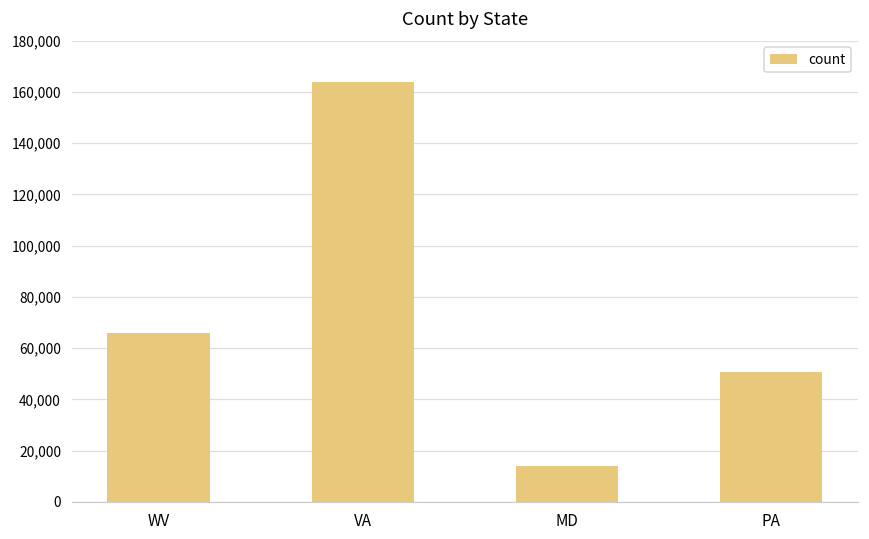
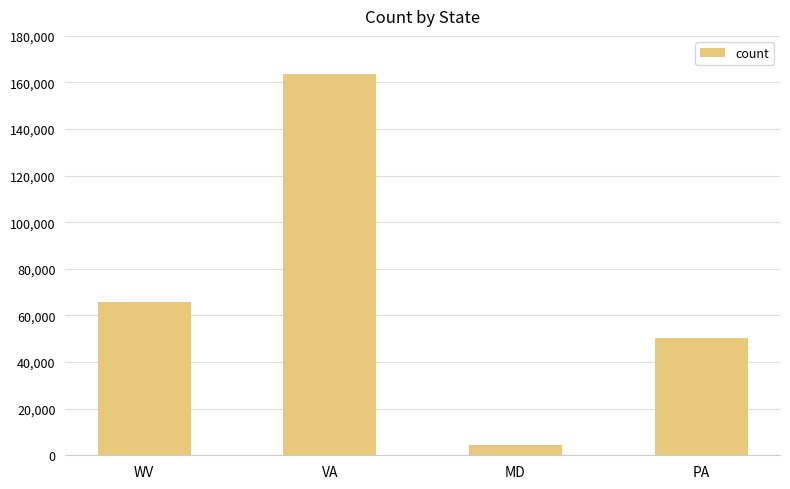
MD: 14,000 -> 4,000
